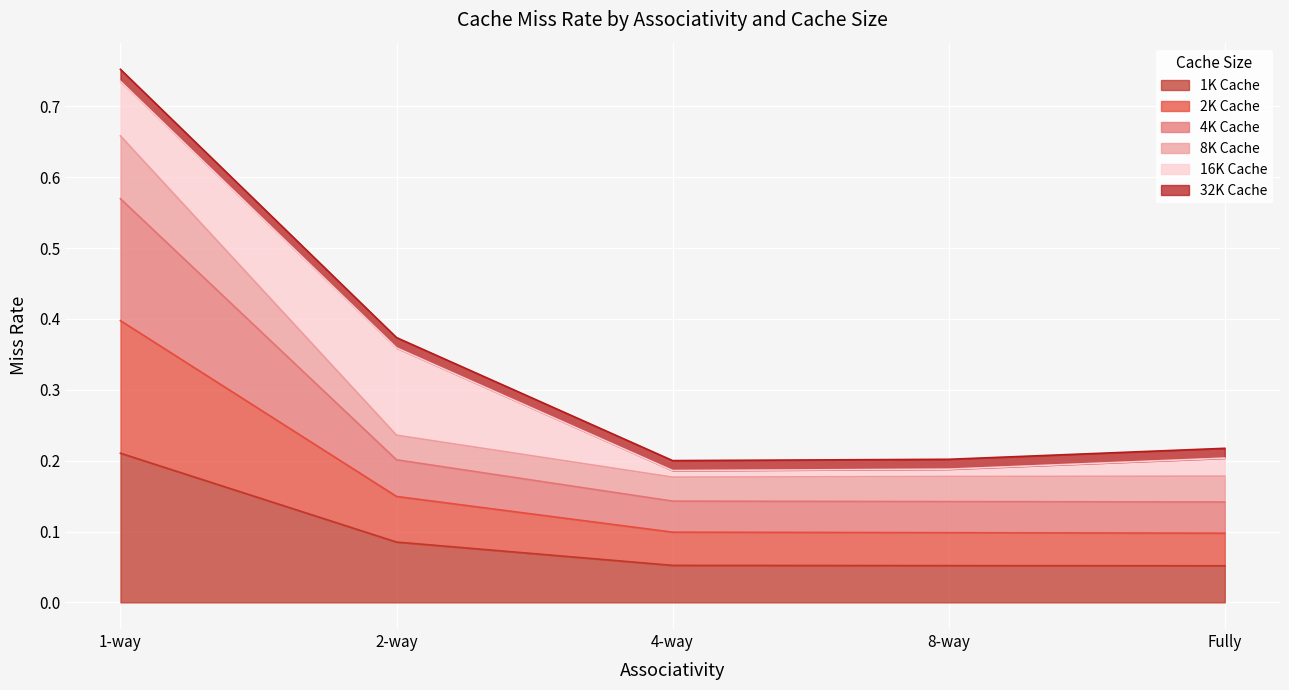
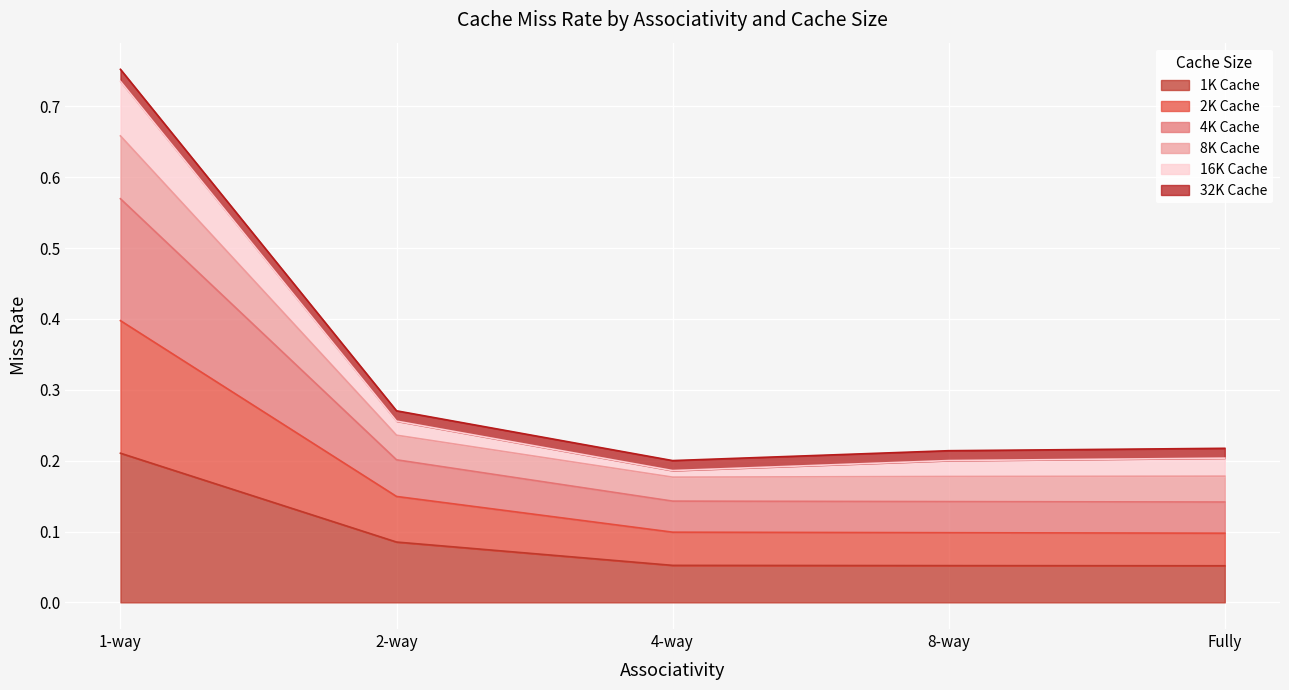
16K Cache, 2-way: 0.12 -> 0.02
16K Cache, 8-way: 0.01 -> 0.02
